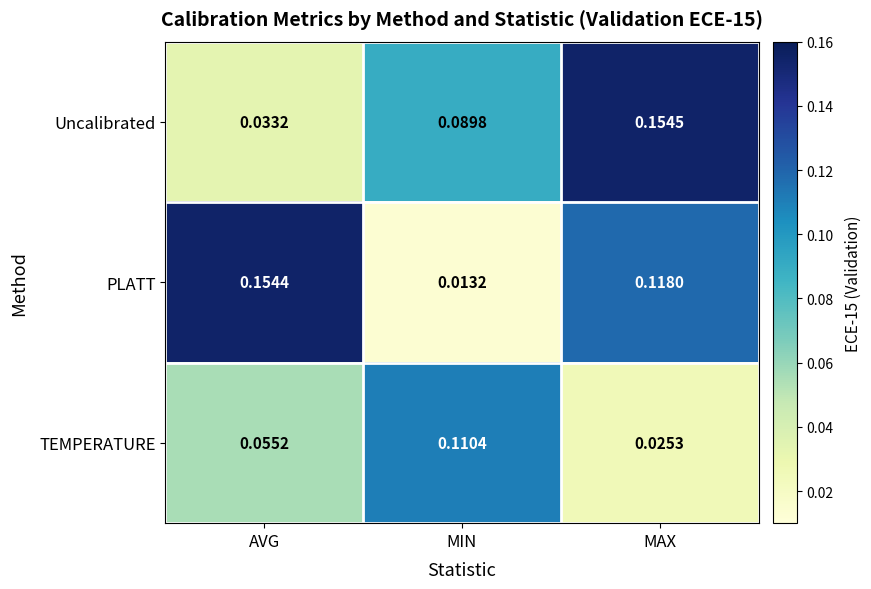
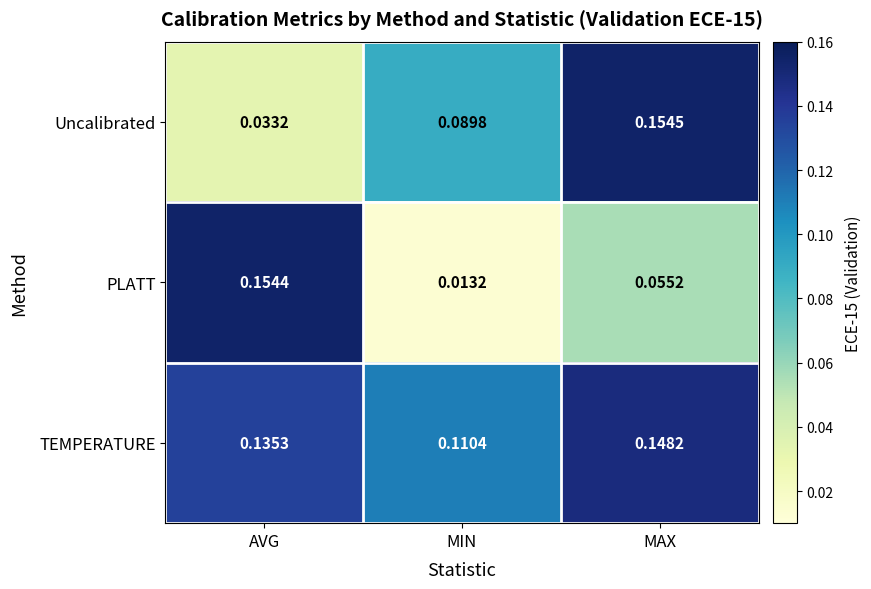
PLATT, MAX: 0.1180 -> 0.0552
TEMPERATURE, AVG: 0.0552 -> 0.1353
TEMPERATURE, MAX: 0.0253 -> 0.1482
